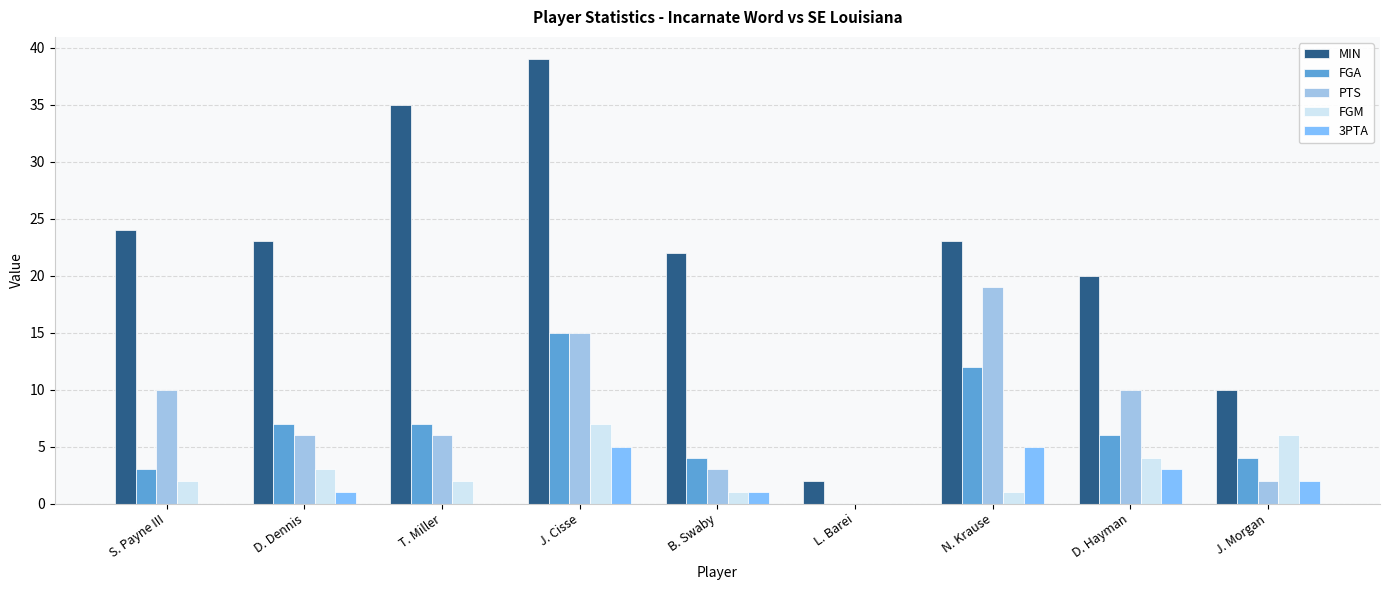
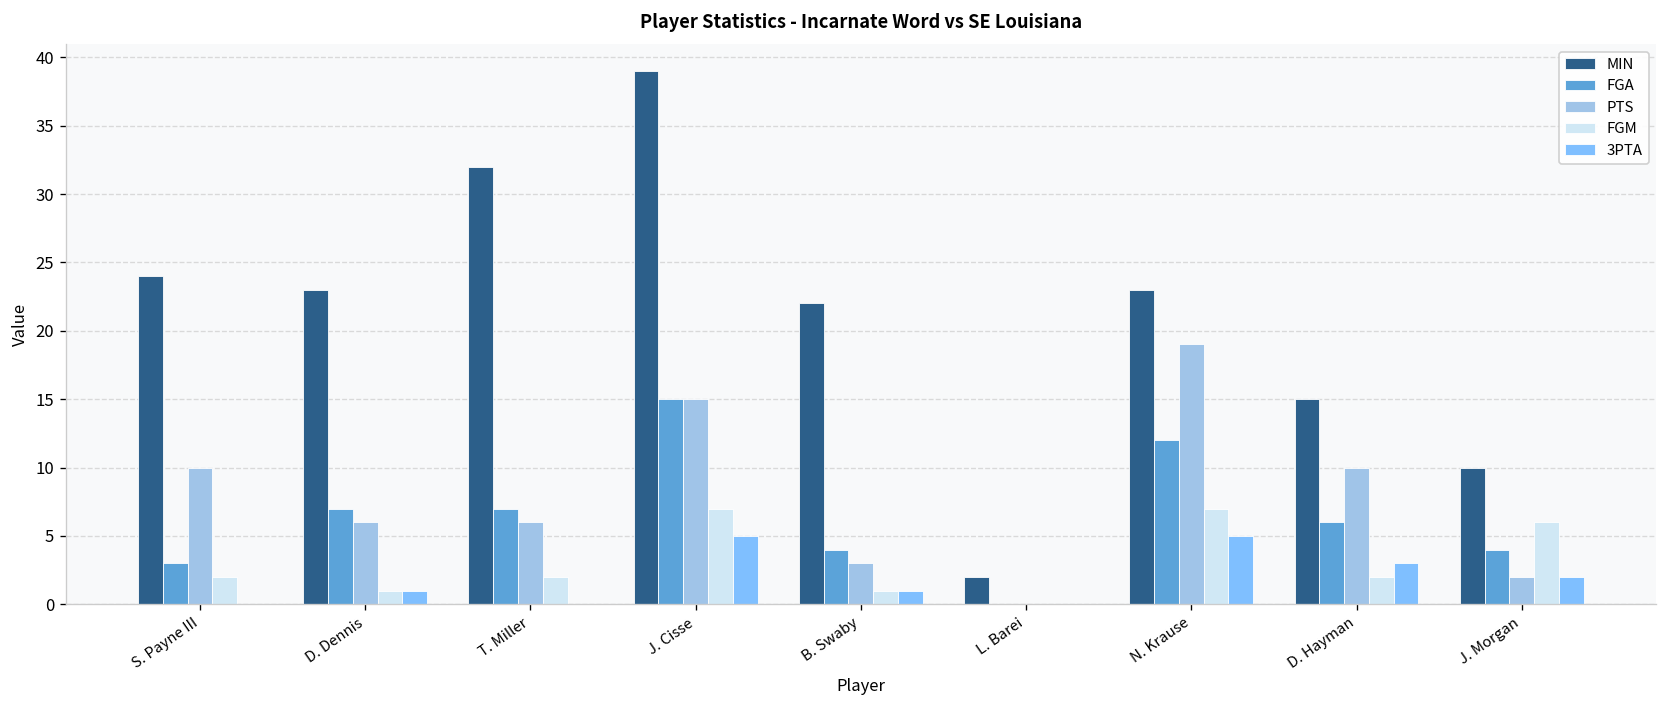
FGM, D. Dennis: 3 -> 1
MIN, T. Miller: 35 -> 32
FGM, N. Krause: 1 -> 7
MIN, D. Hayman: 20 -> 15
FGM, D. Hayman: 4 -> 2
